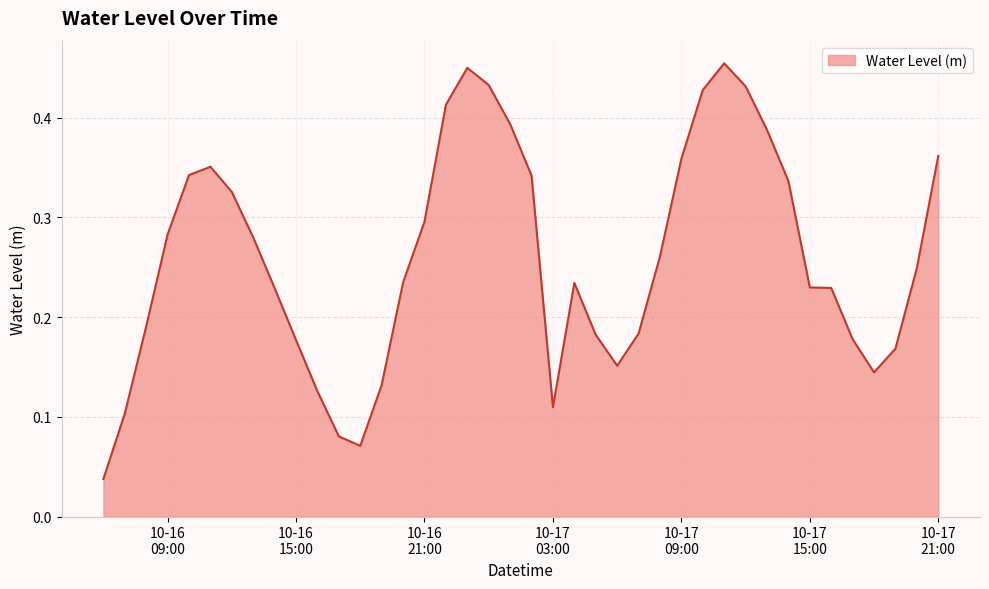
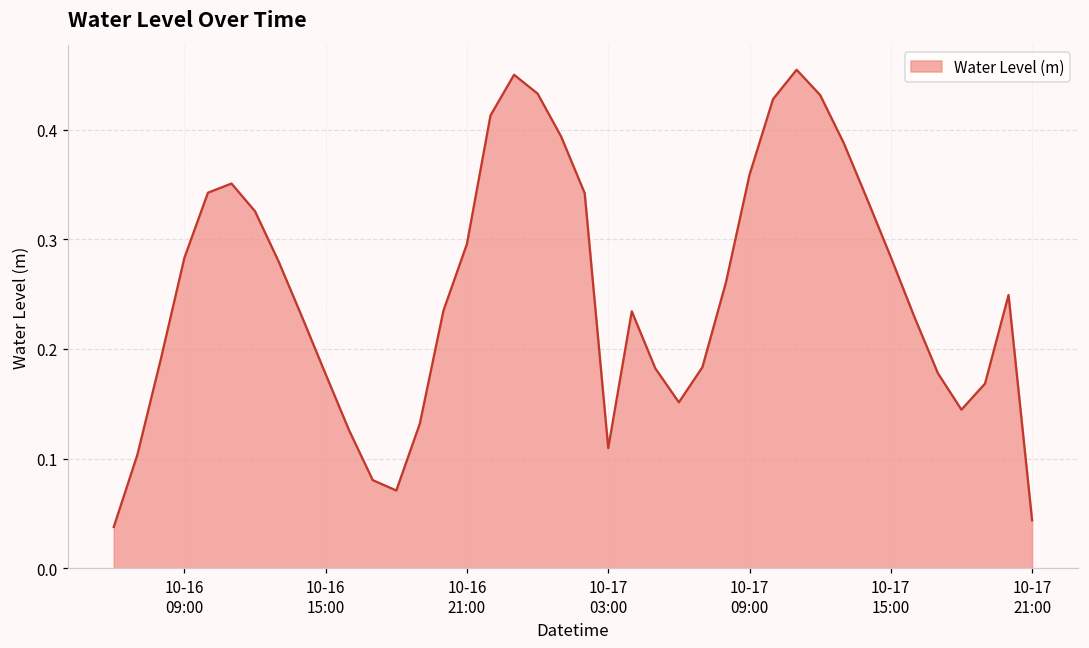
10-17 15:00: 0.23 -> 0.28
10-17 21:00: 0.36 -> 0.04
